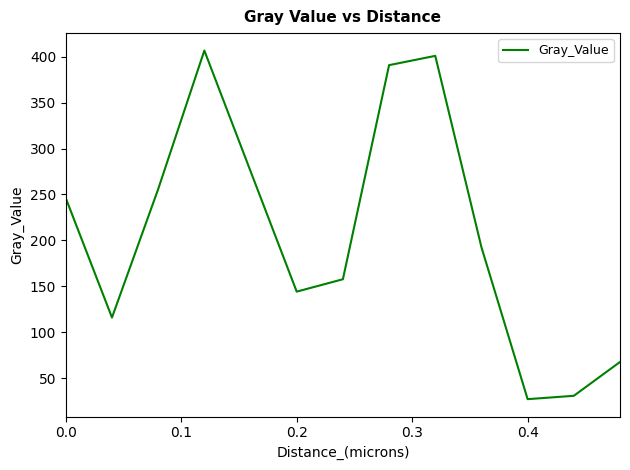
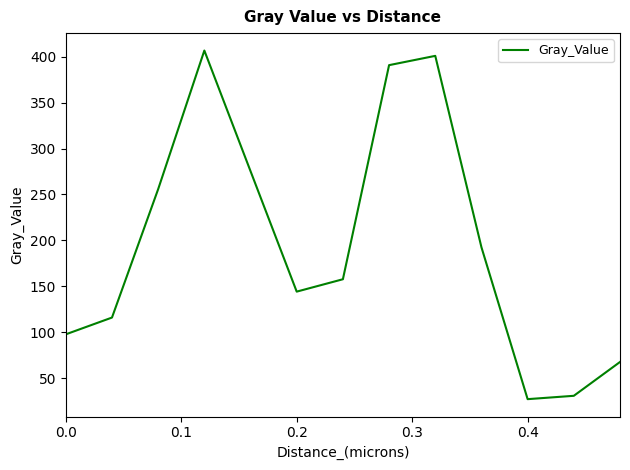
0.0: 250 -> 100
